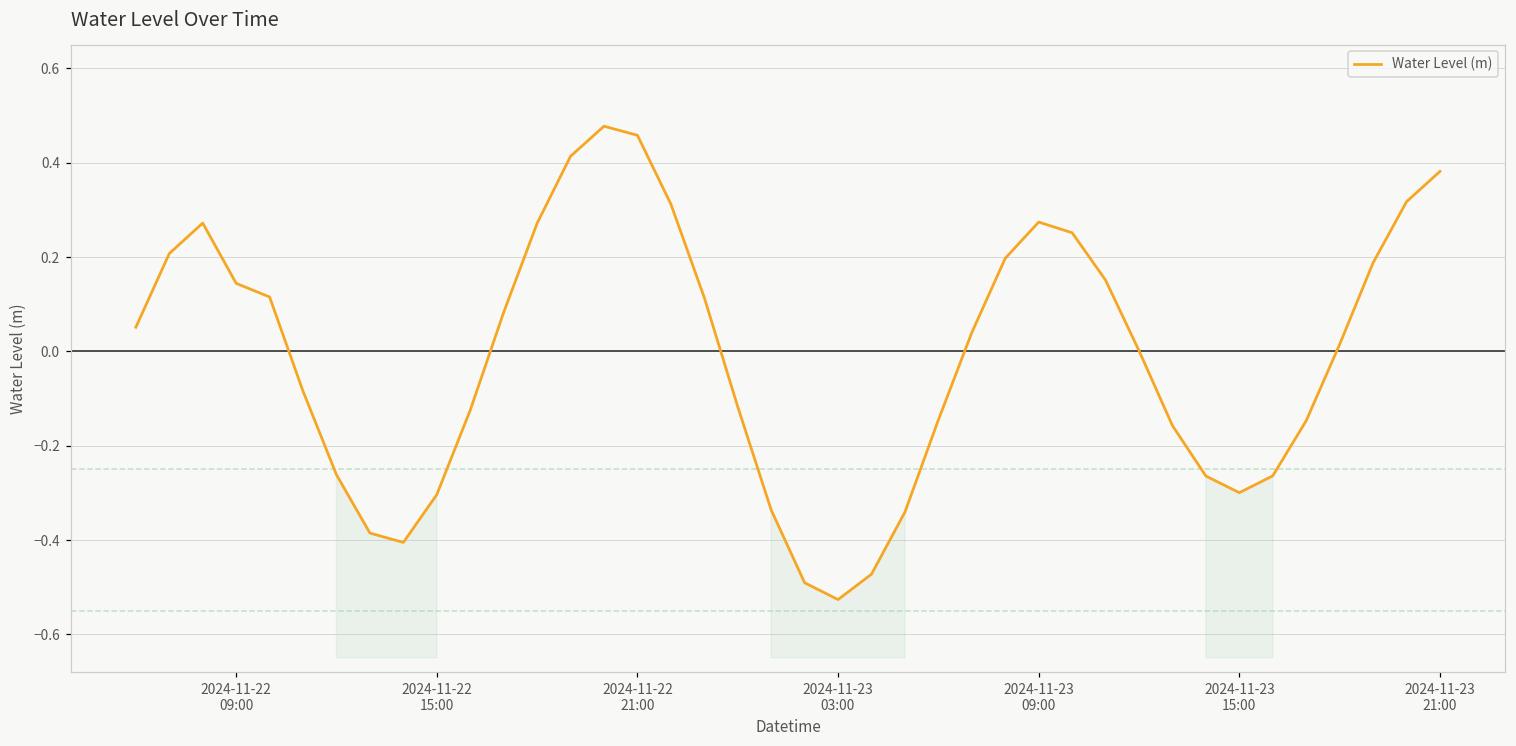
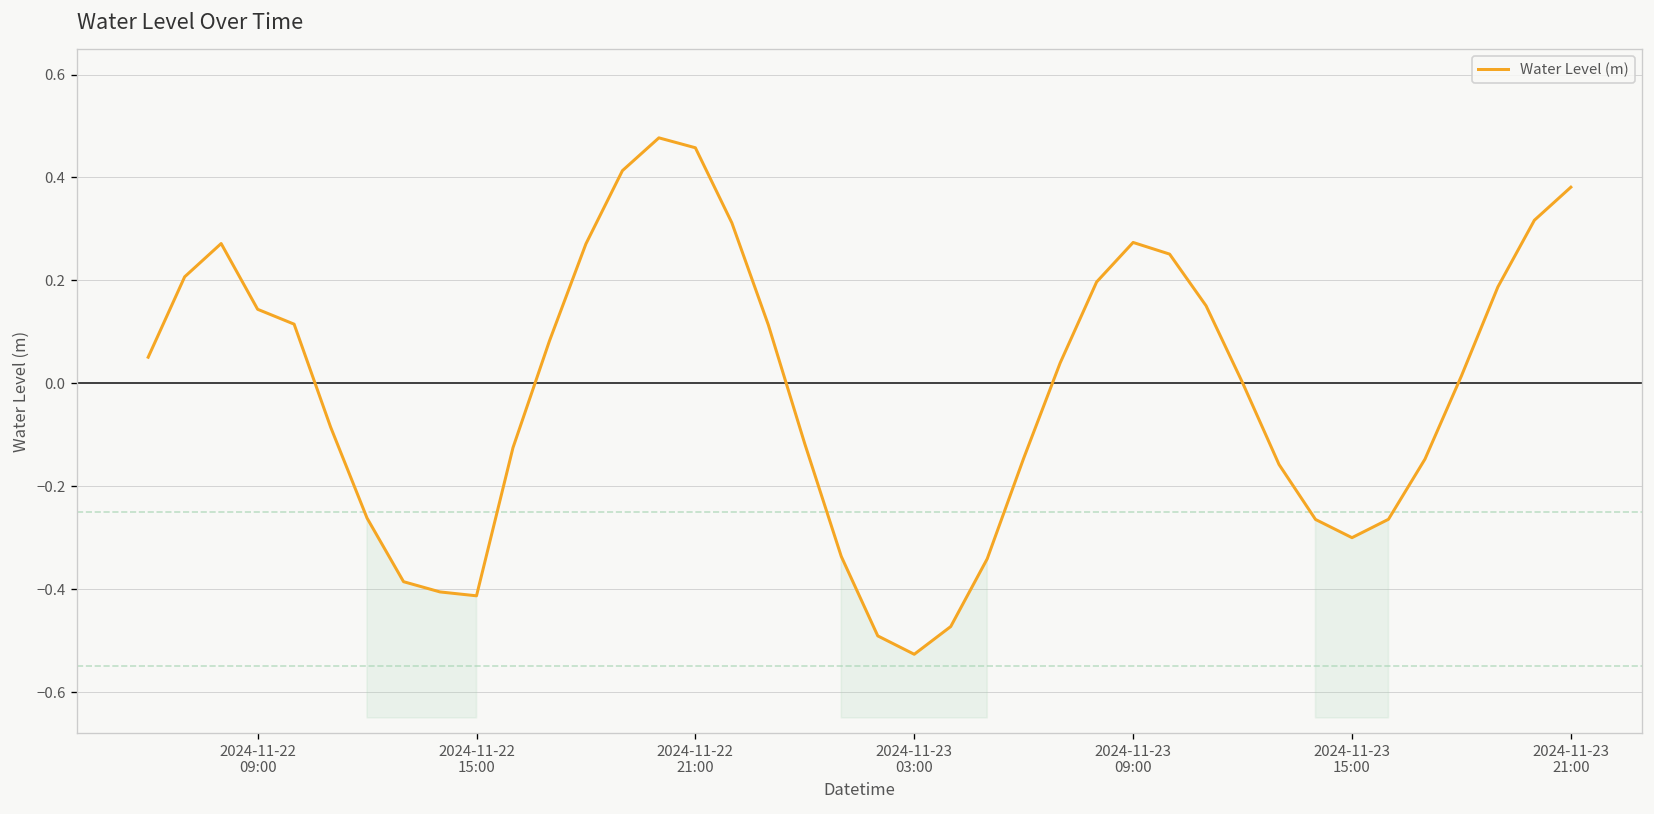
2024-11-22 15:00: -0.30 -> -0.41
